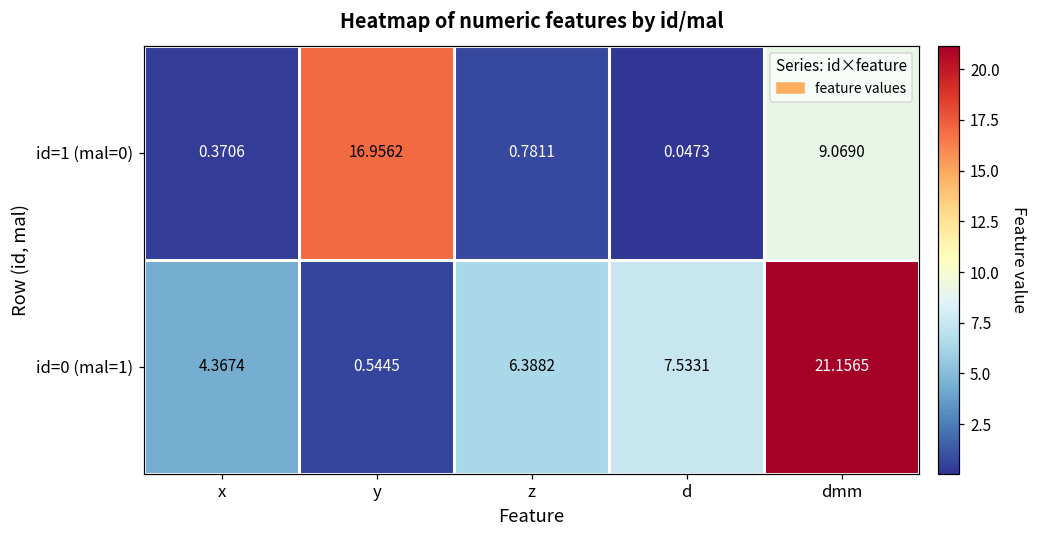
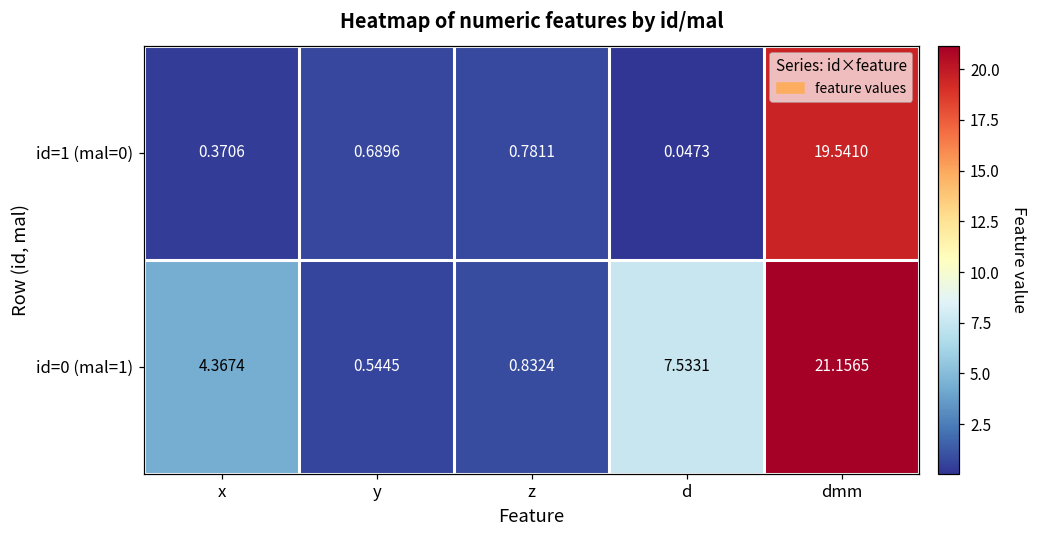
id=1 (mal=0), y: 16.9562 -> 0.6896
id=1 (mal=0), dmm: 9.0690 -> 19.5410
id=0 (mal=1), z: 6.3882 -> 0.8324
